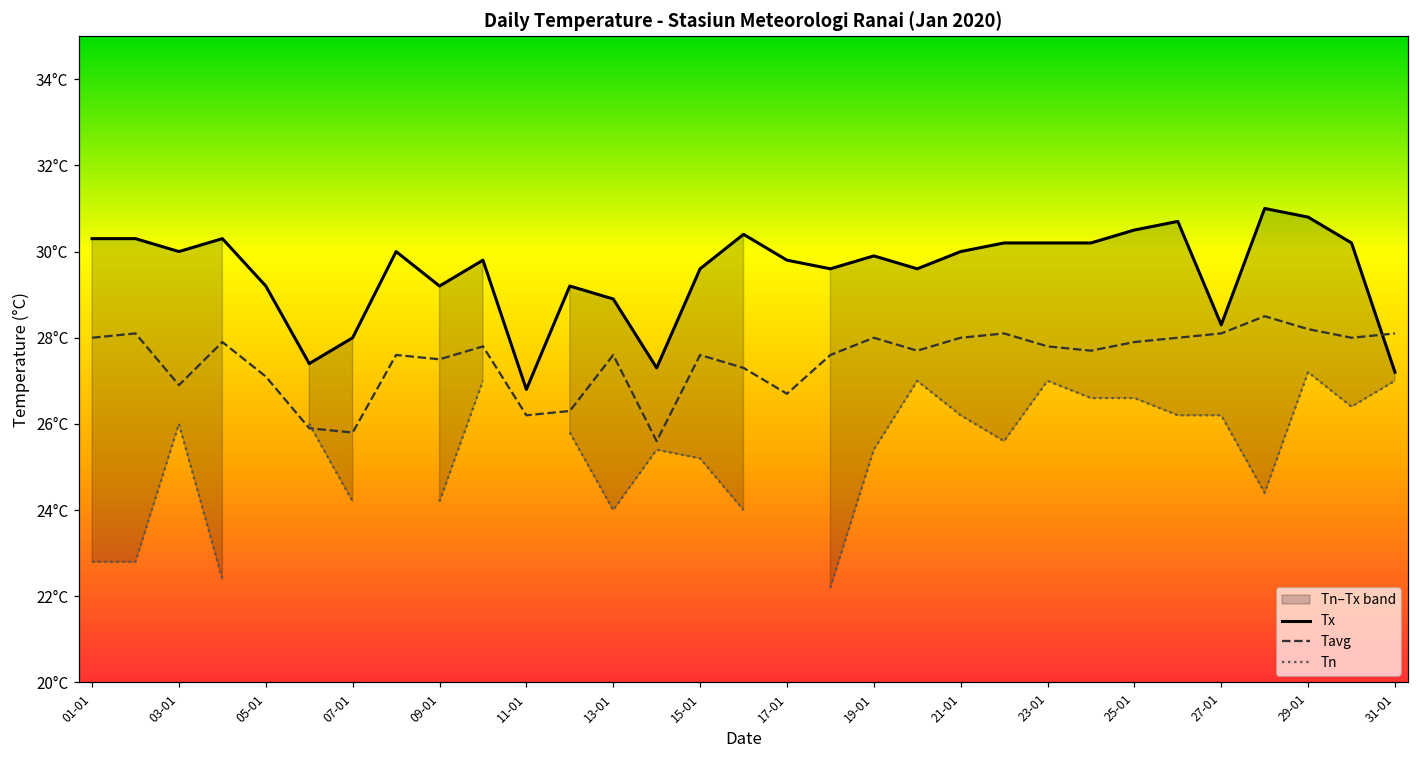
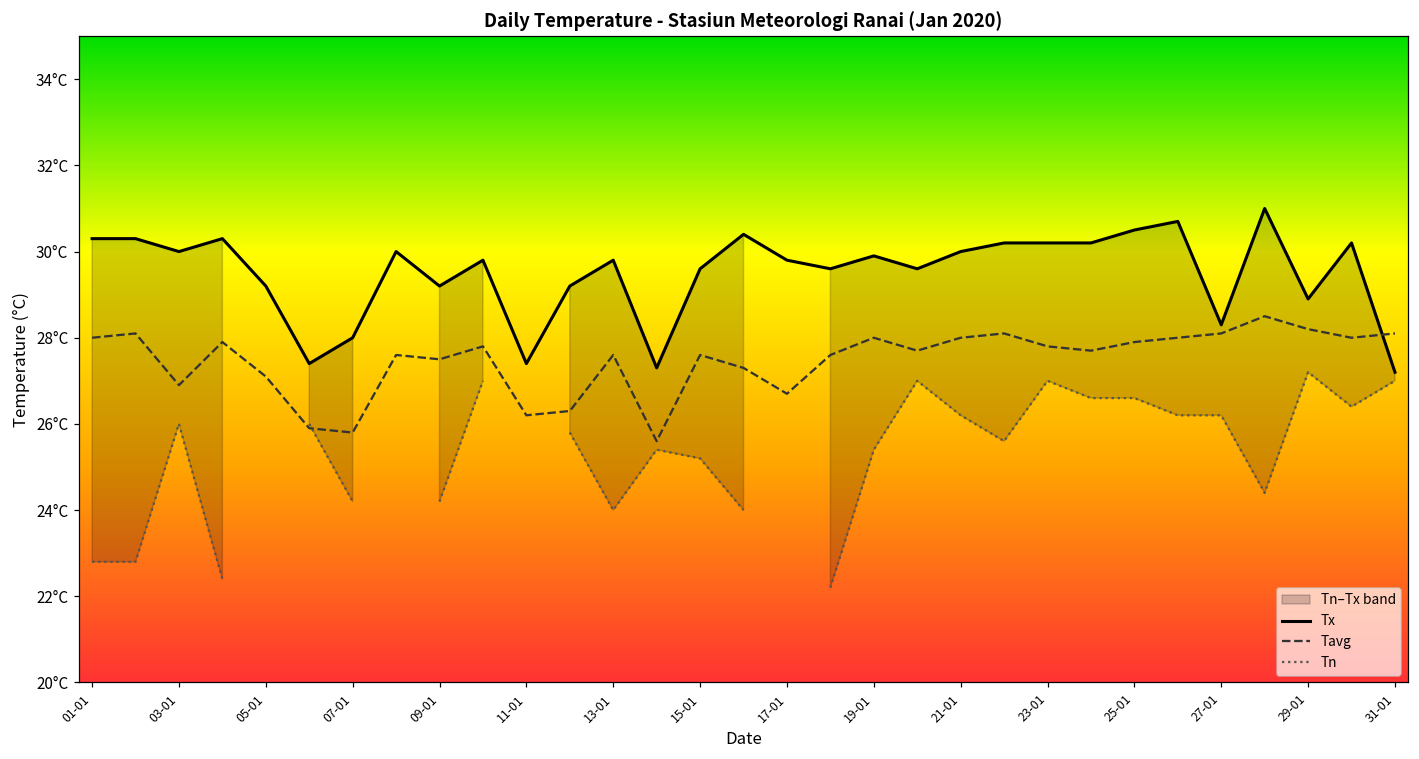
Tx, 11-01: 26.8°C -> 27.4°C
Tx, 13-01: 28.9°C -> 29.8°C
Tx, 29-01: 30.8°C -> 28.9°C
